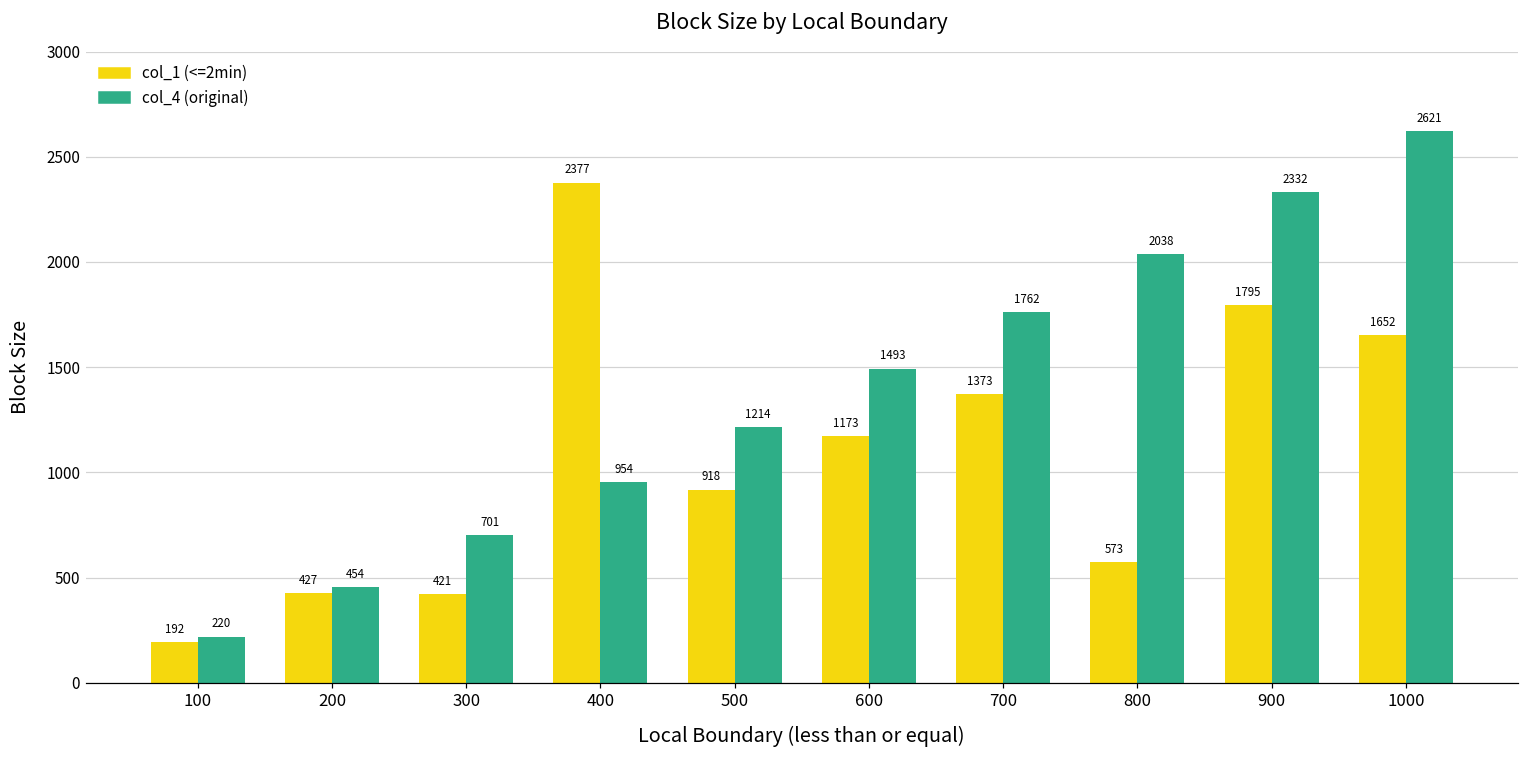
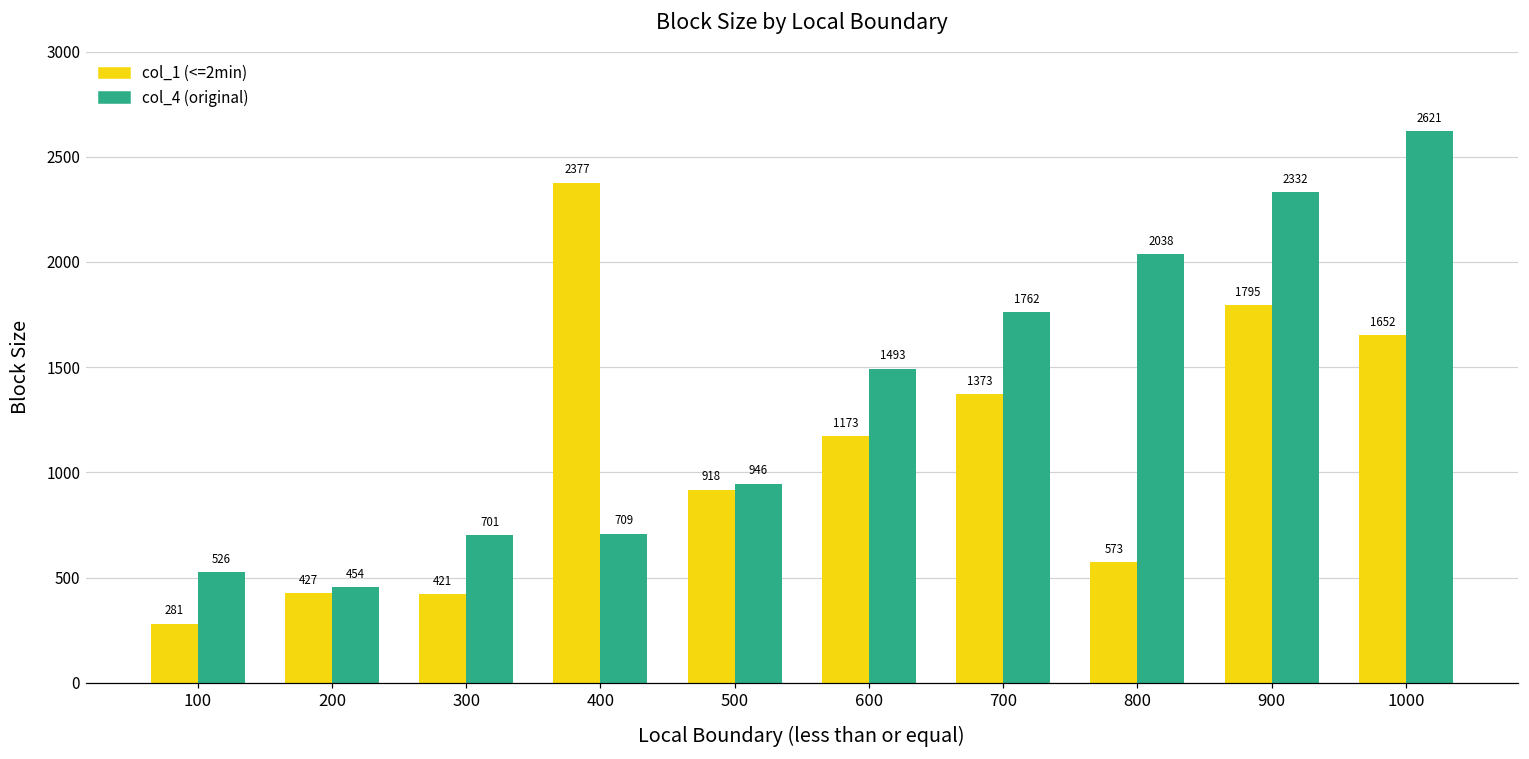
col_1 (<=2min), 100: 192 -> 281
col_4 (original), 100: 220 -> 526
col_4 (original), 400: 954 -> 709
col_4 (original), 500: 1214 -> 946
